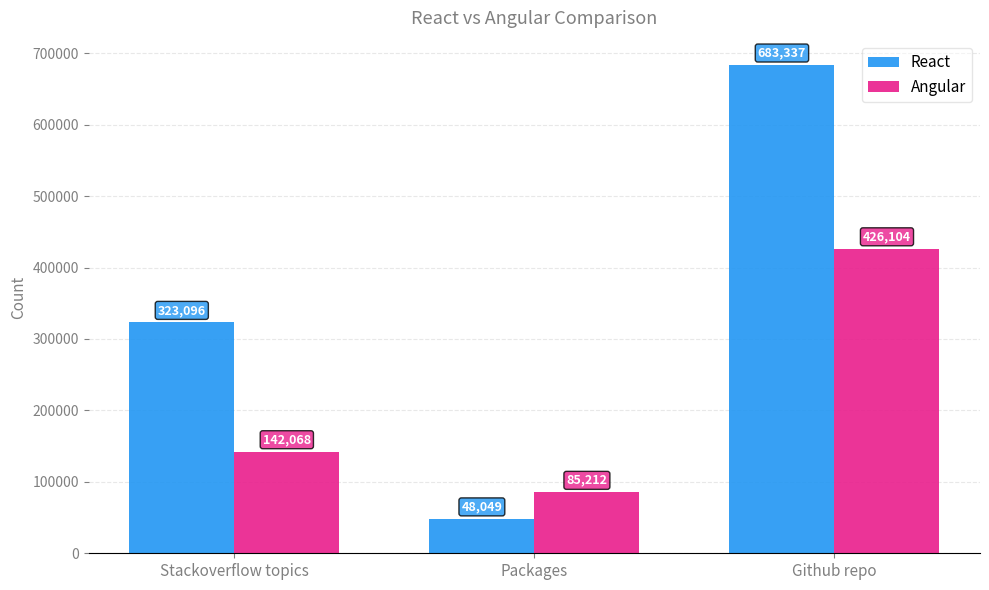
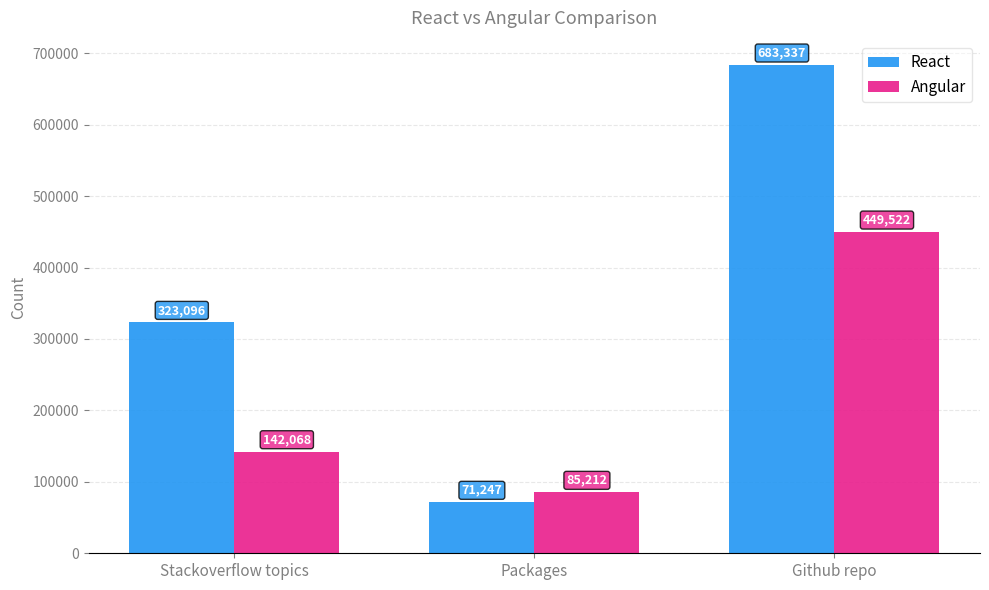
React, Packages: 48,049 -> 71,247
Angular, Github repo: 426,104 -> 449,522
